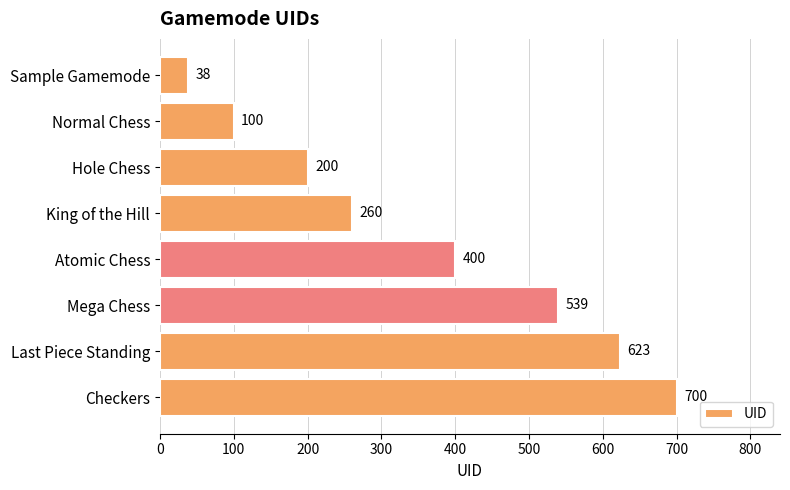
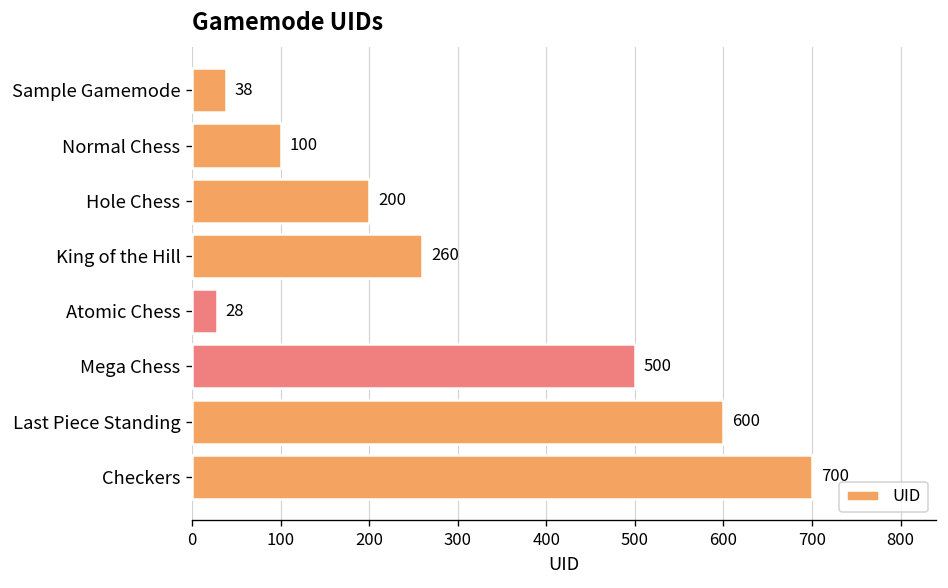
Atomic Chess: 400 -> 28
Mega Chess: 539 -> 500
Last Piece Standing: 623 -> 600
